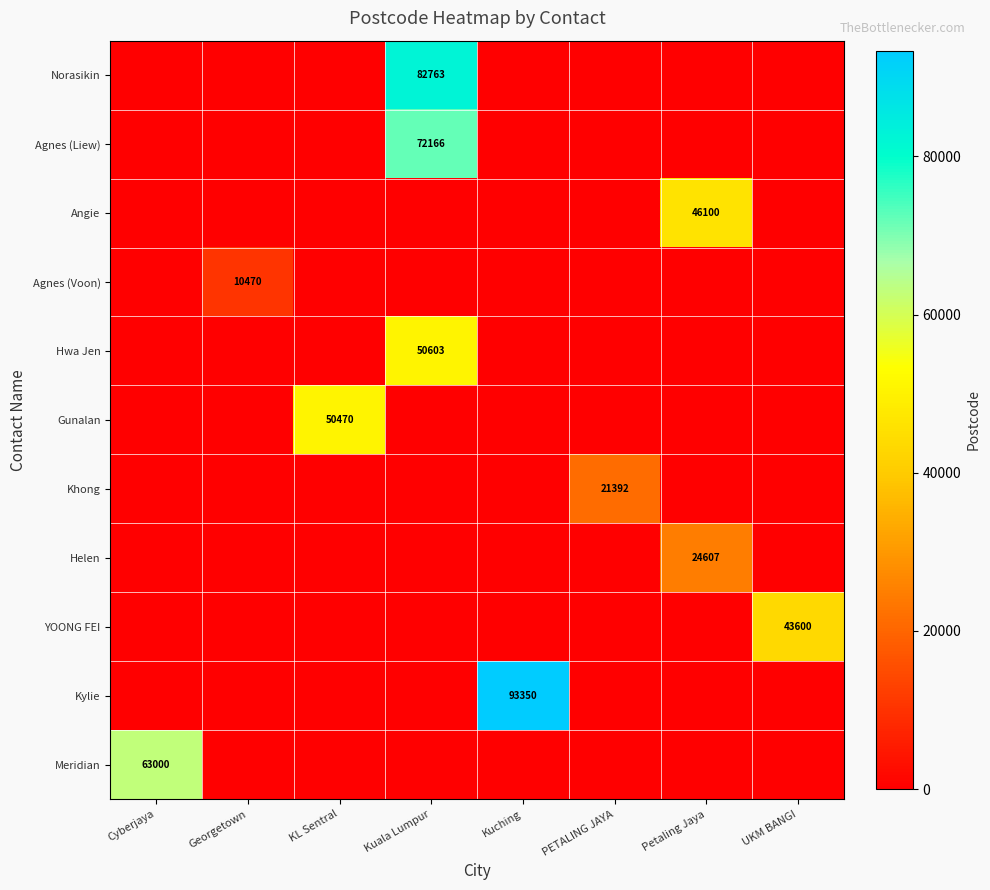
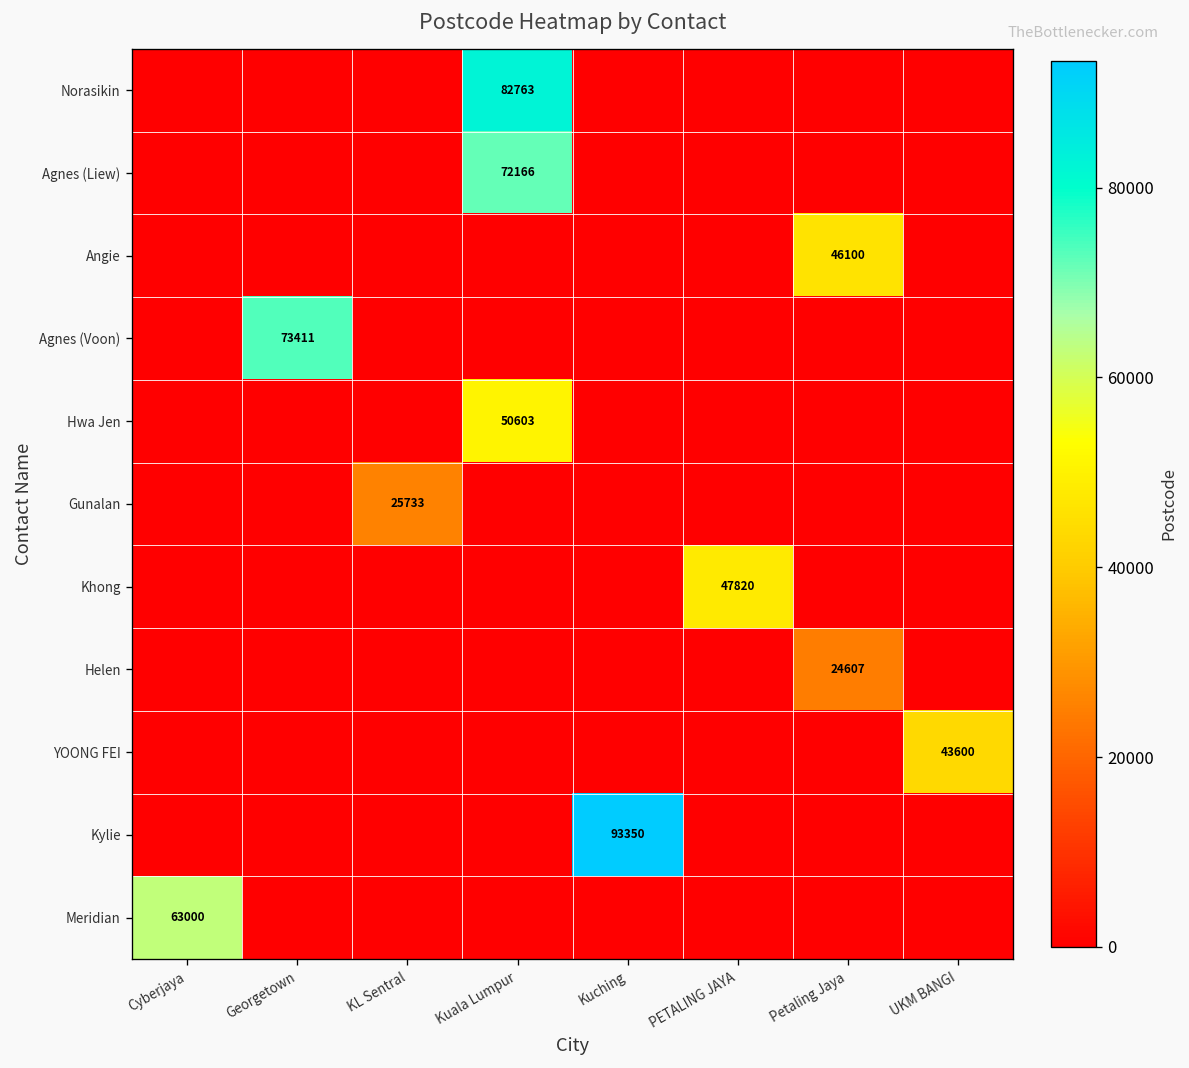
Agnes (Voon), Georgetown: 10470 -> 73411
Gunalan, KL Sentral: 50470 -> 25733
Khong, PETALING JAYA: 21392 -> 47820
